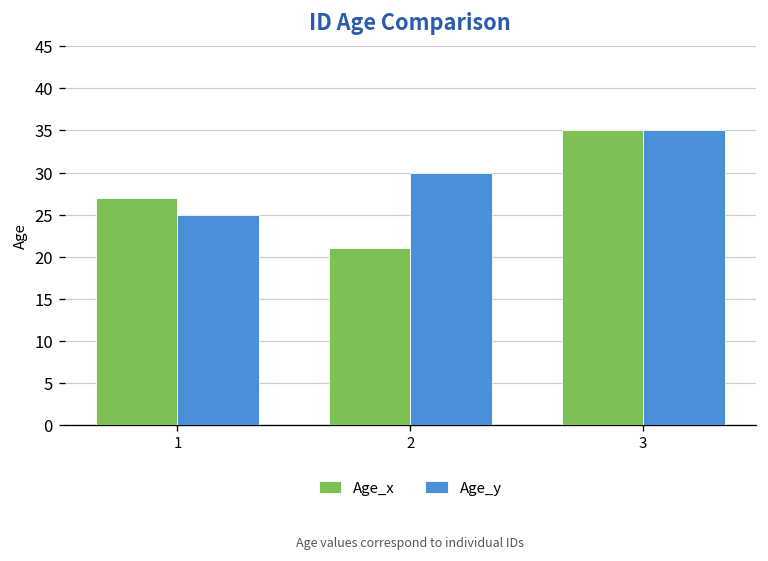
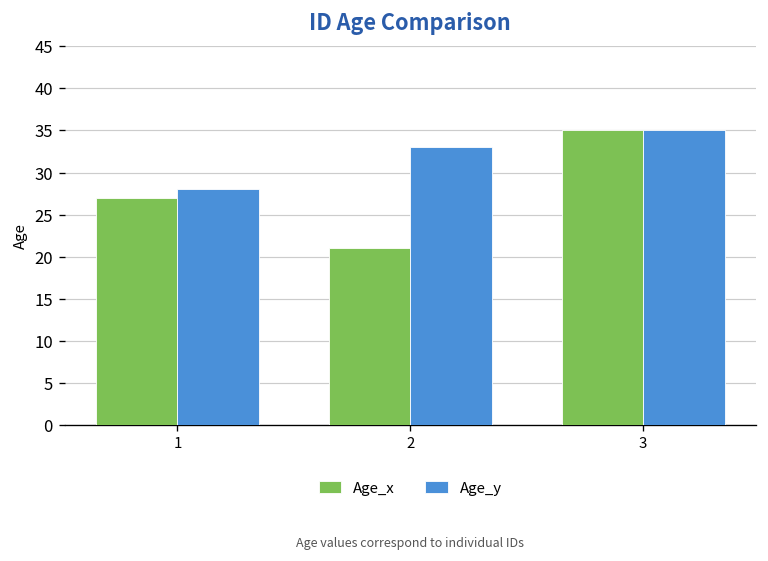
Age_y, 1: 25 -> 28
Age_y, 2: 30 -> 33
